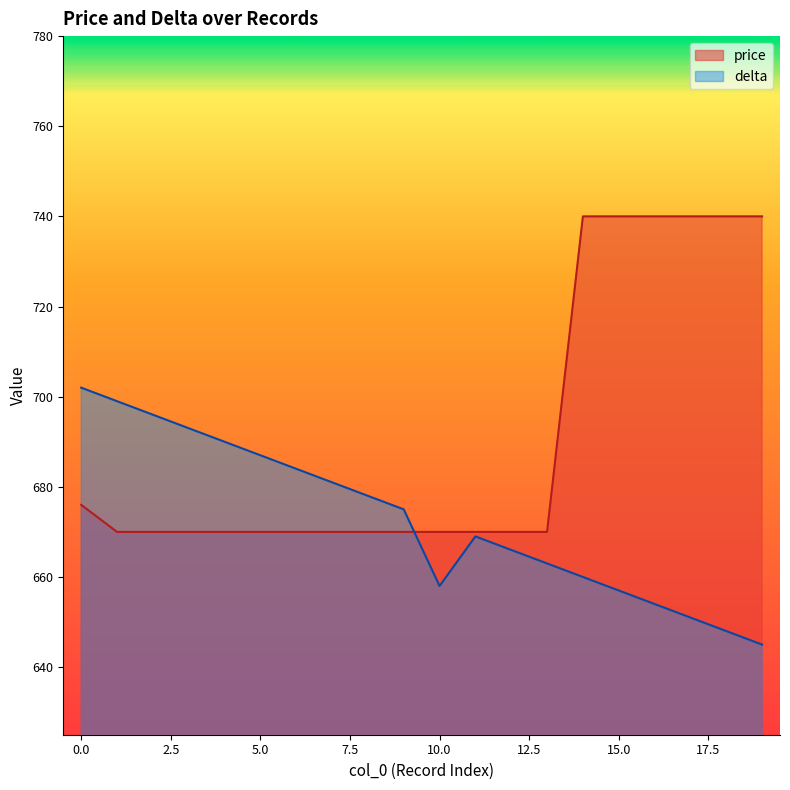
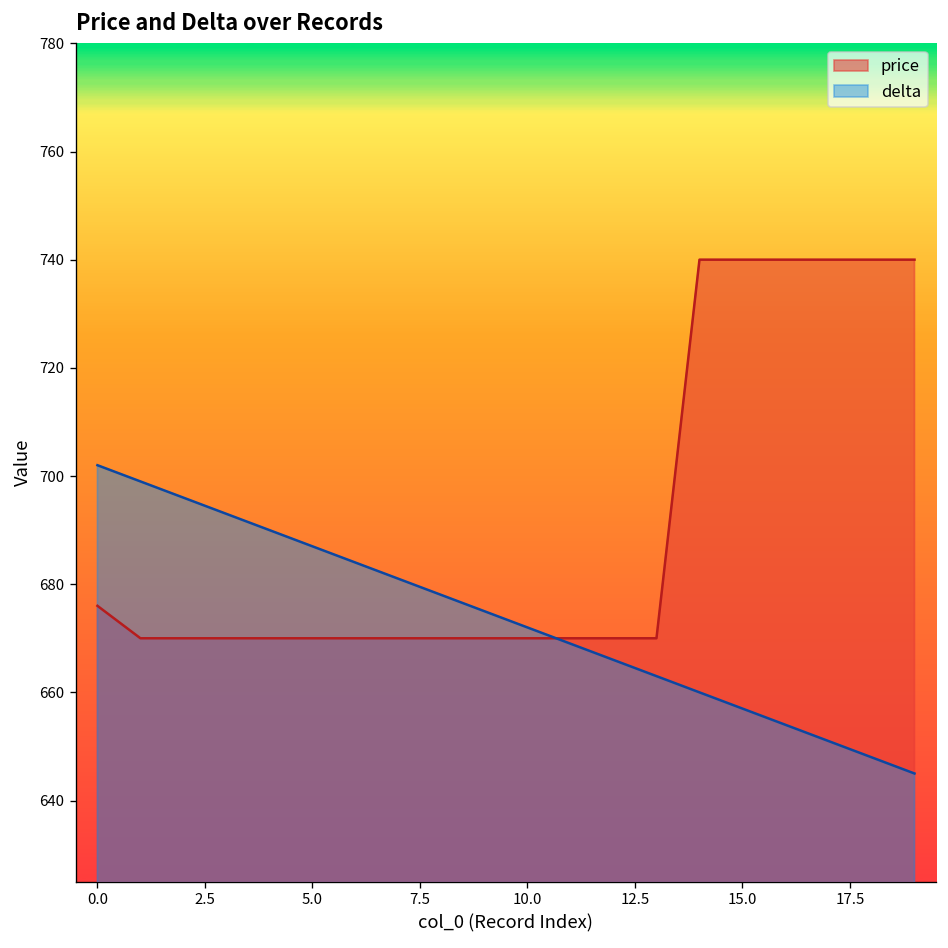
delta, 10.0: 658 -> 672
